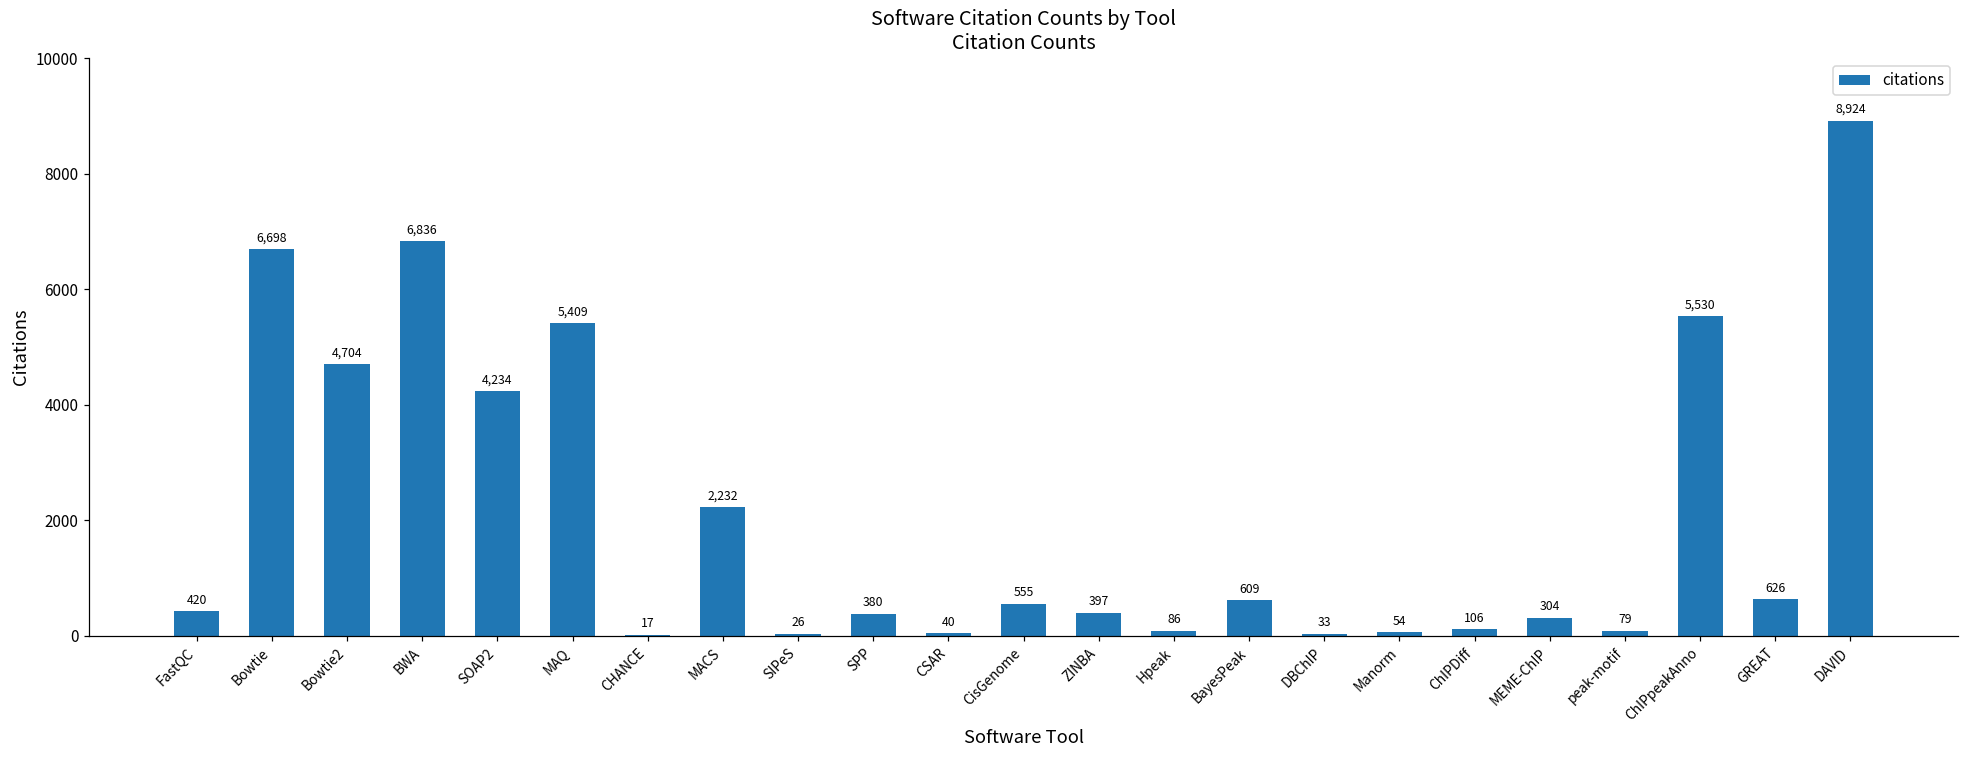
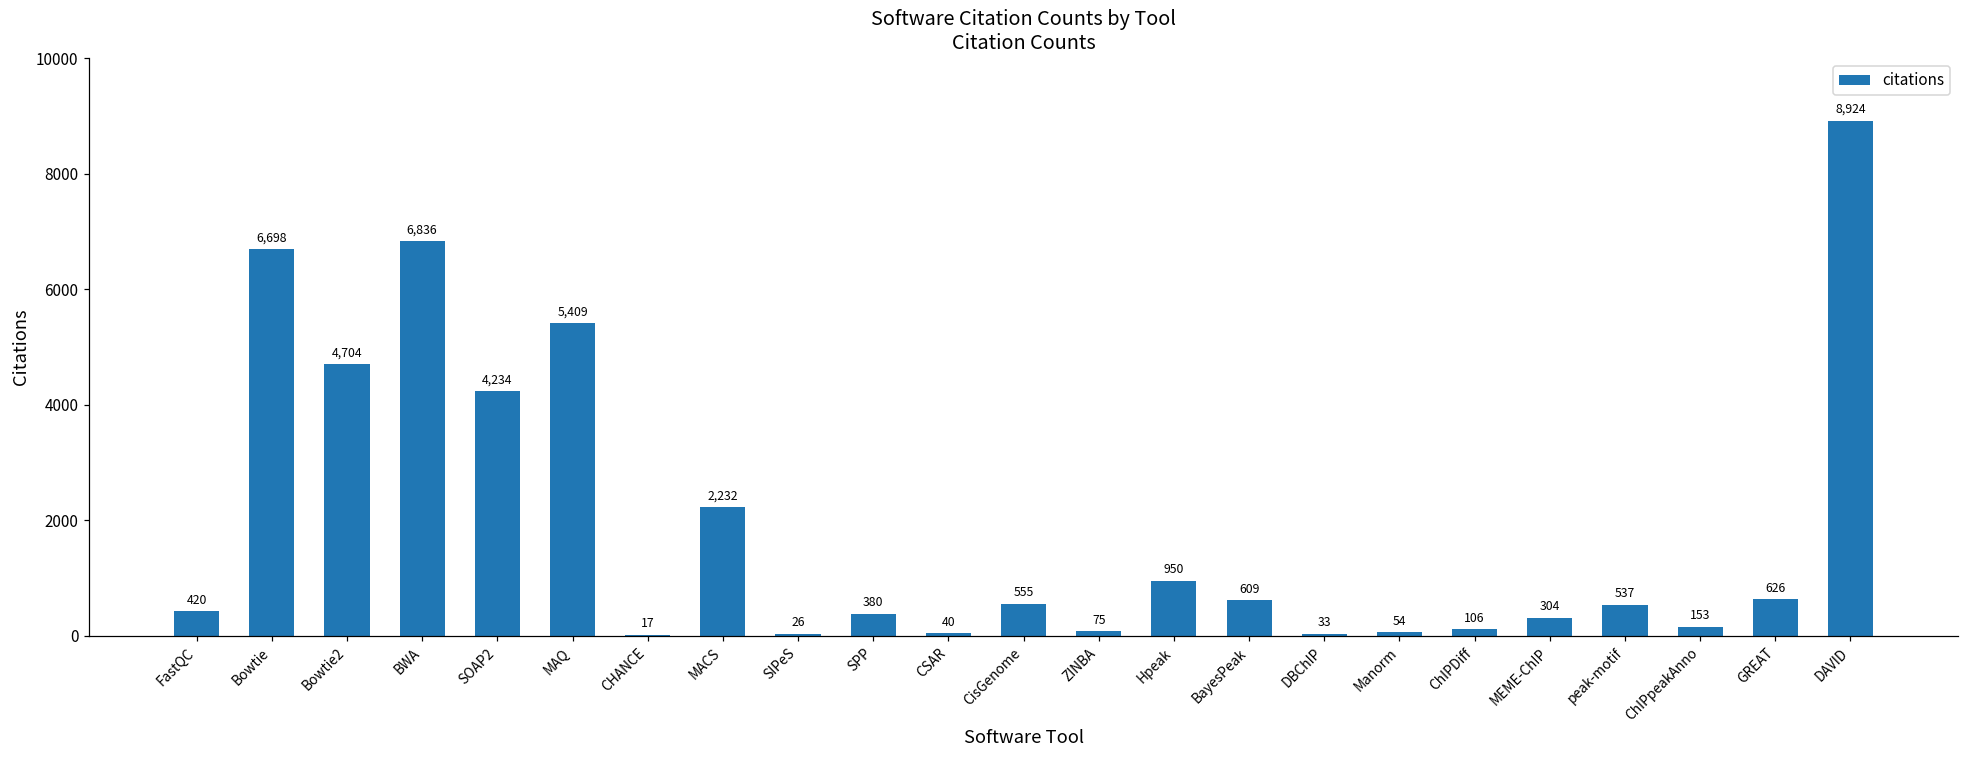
ZINBA: 397 -> 75
Hpeak: 86 -> 950
peak-motif: 79 -> 537
ChIPpeakAnno: 5,530 -> 153
